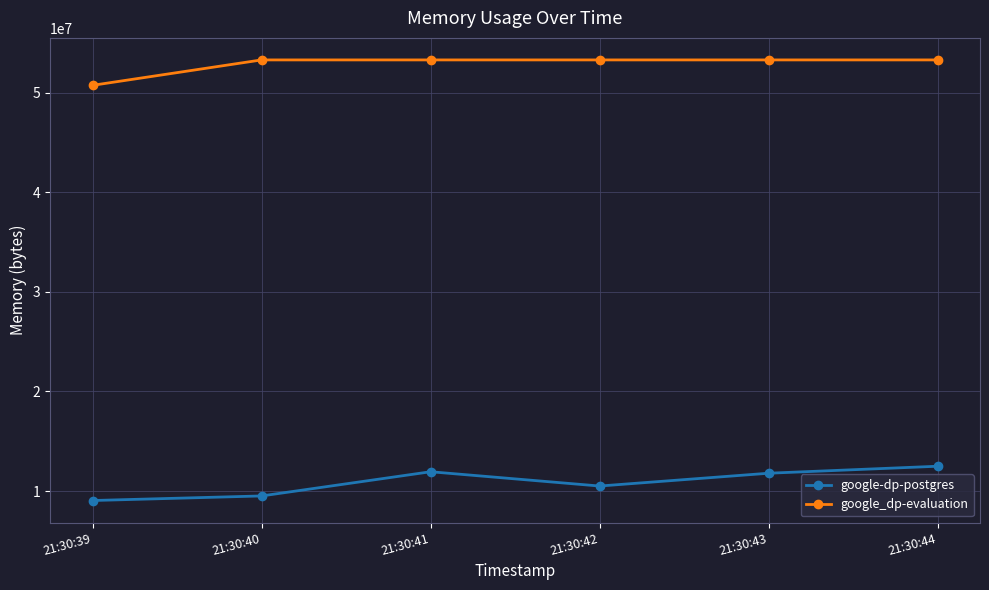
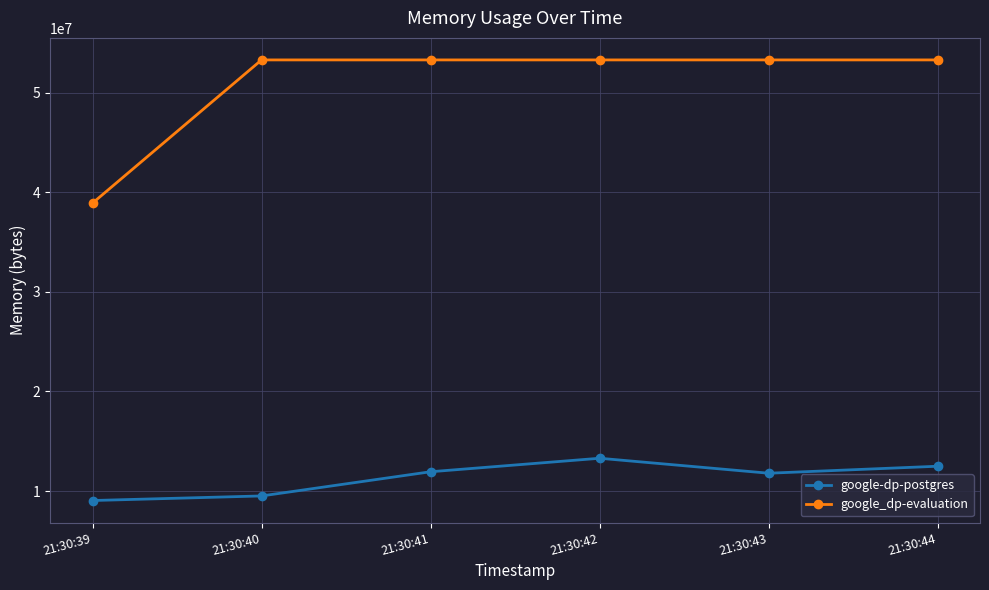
google_dp-evaluation, 21:30:39: 51000000 -> 39000000
google-dp-postgres, 21:30:42: 11000000 -> 13000000
